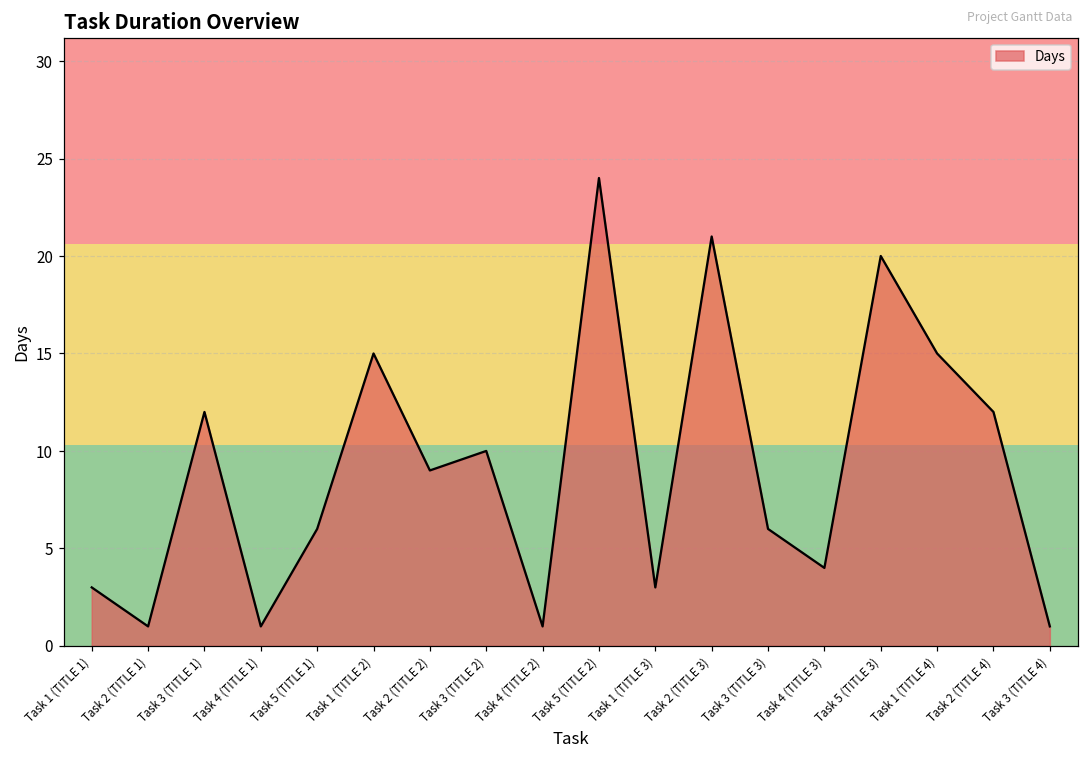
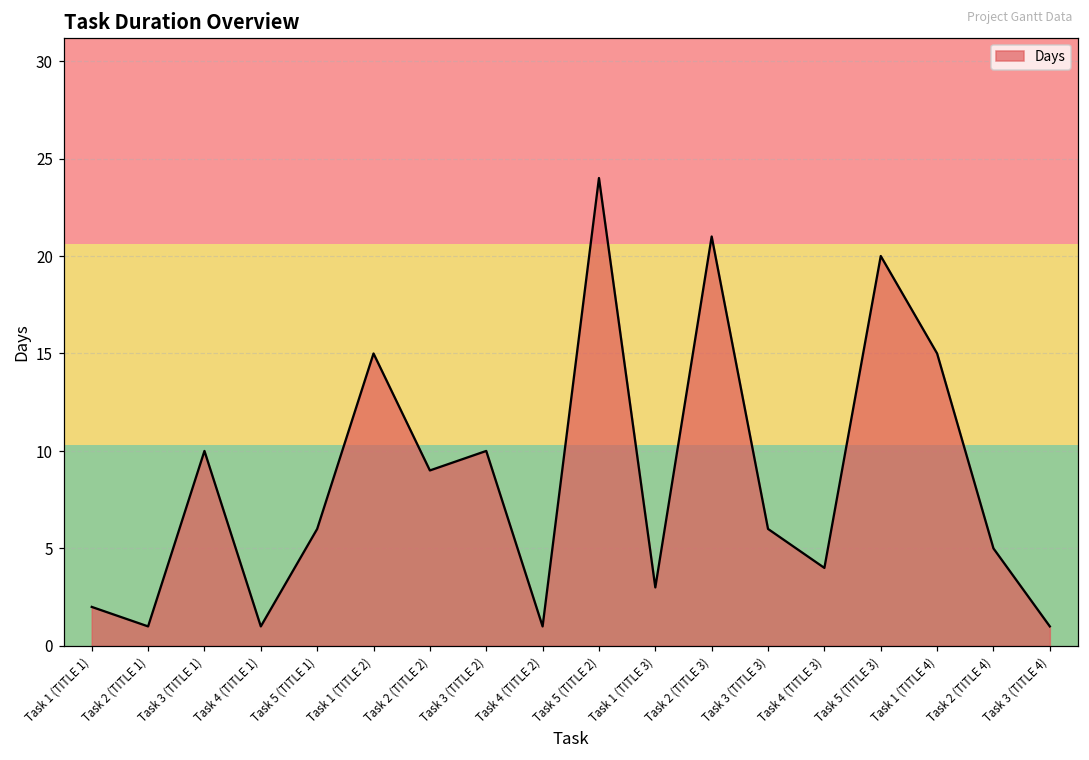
Task 1 (TITLE 1): 3 -> 2
Task 3 (TITLE 1): 12 -> 10
Task 2 (TITLE 4): 12 -> 5
